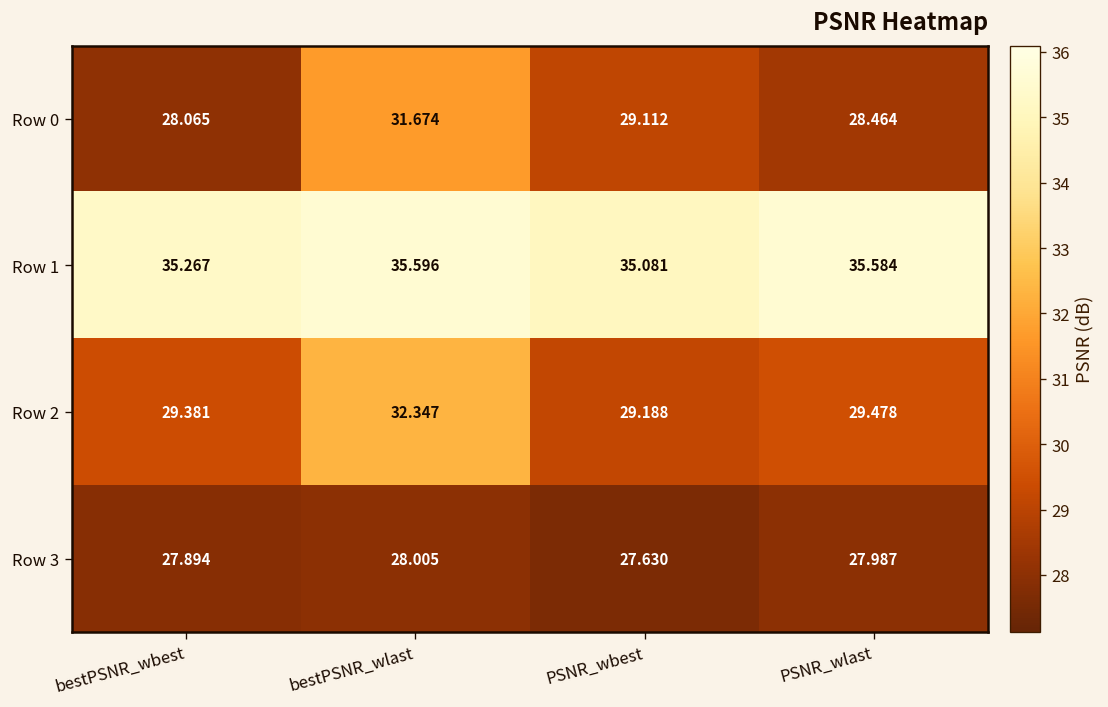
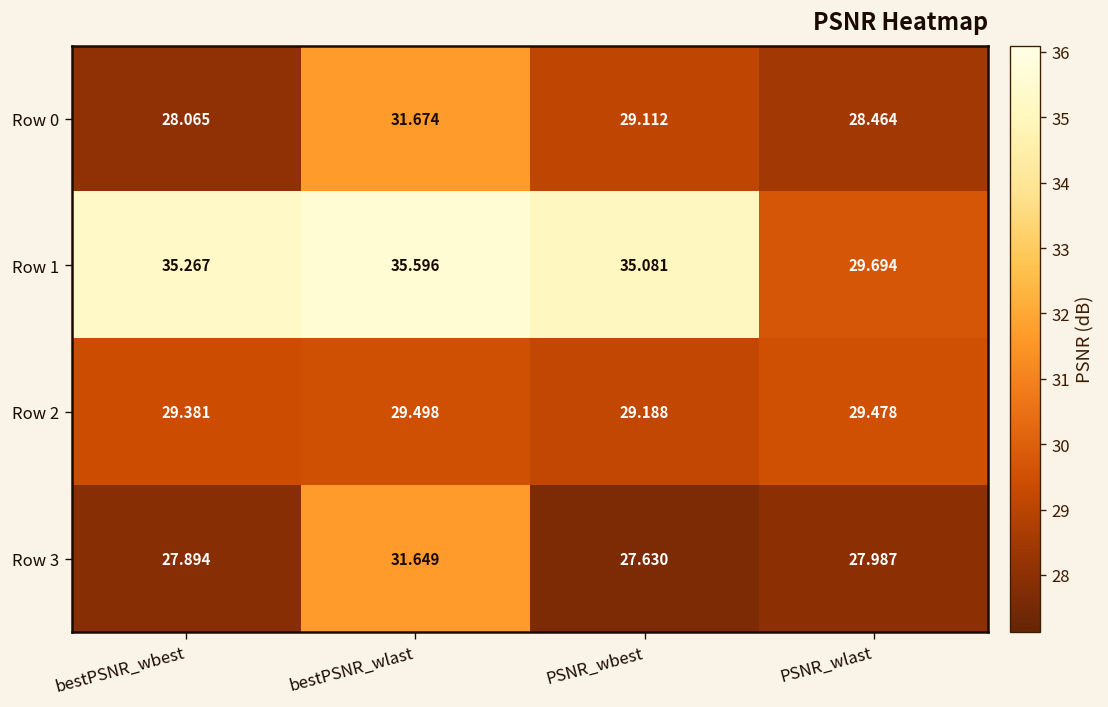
Row 1, PSNR_wlast: 35.584 -> 29.694
Row 2, bestPSNR_wlast: 32.347 -> 29.498
Row 3, bestPSNR_wlast: 28.005 -> 31.649
